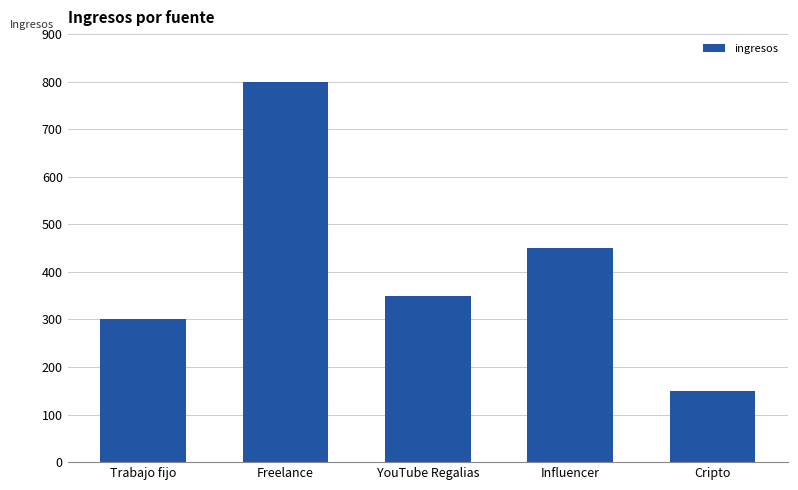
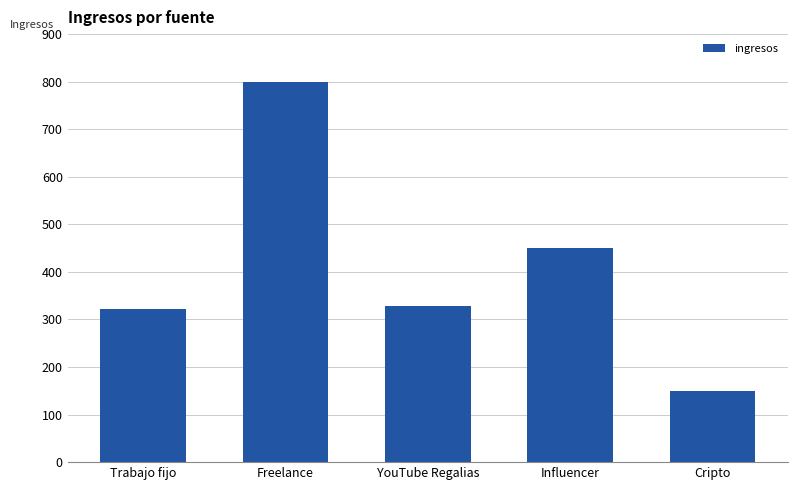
Trabajo fijo: 300 -> 320
YouTube Regalias: 350 -> 330
